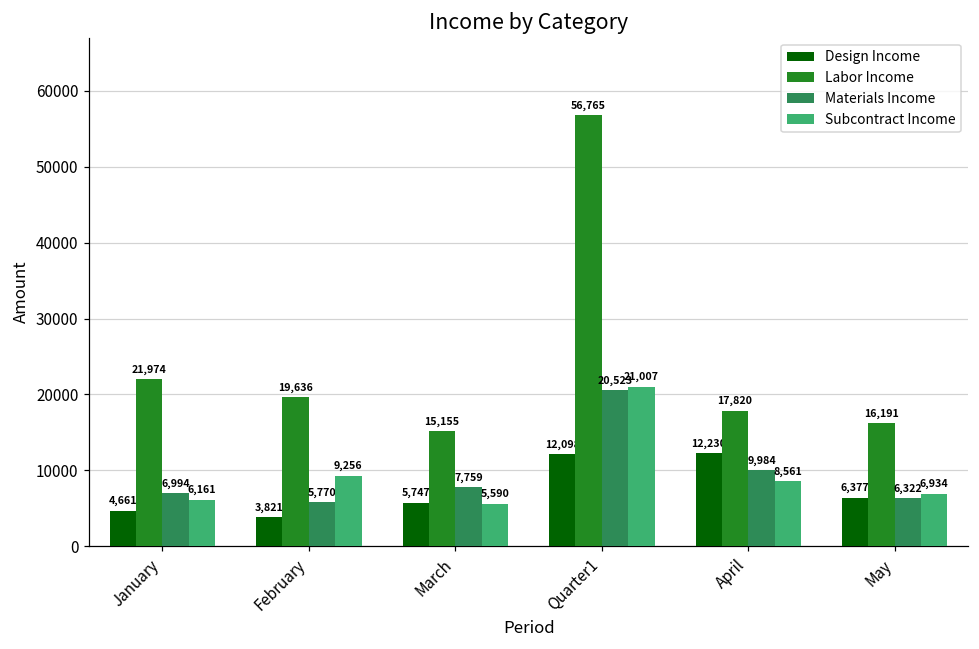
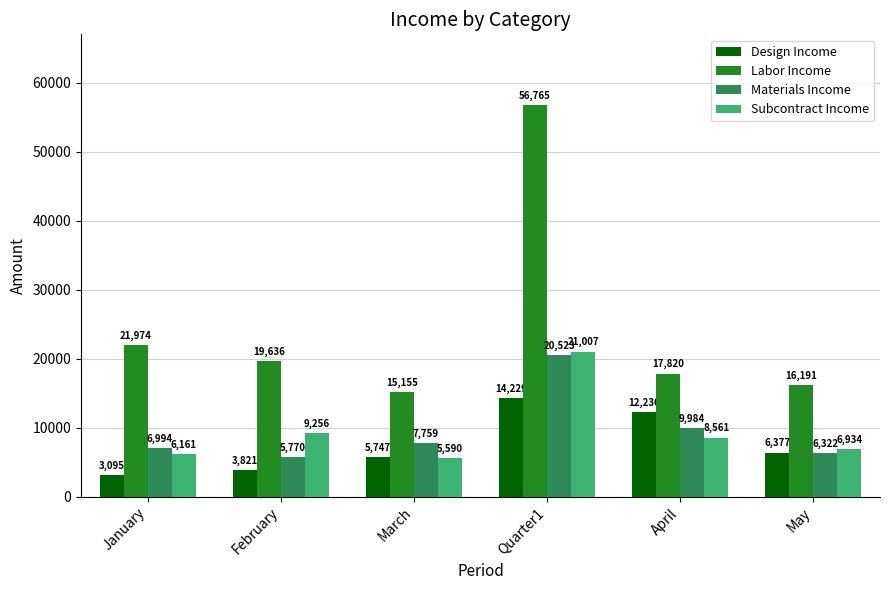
Design Income, January: 4,661 -> 3,095
Design Income, Quarter1: 12,098 -> 14,229
